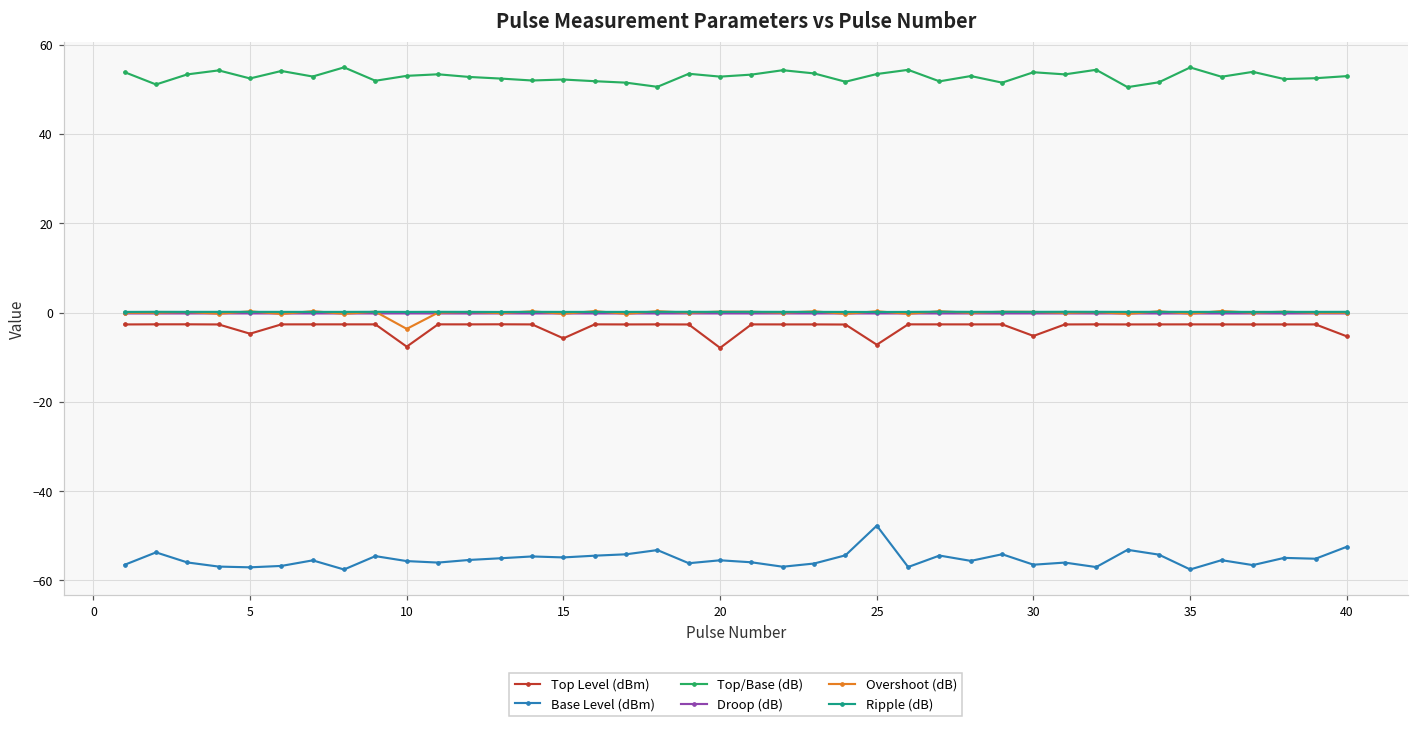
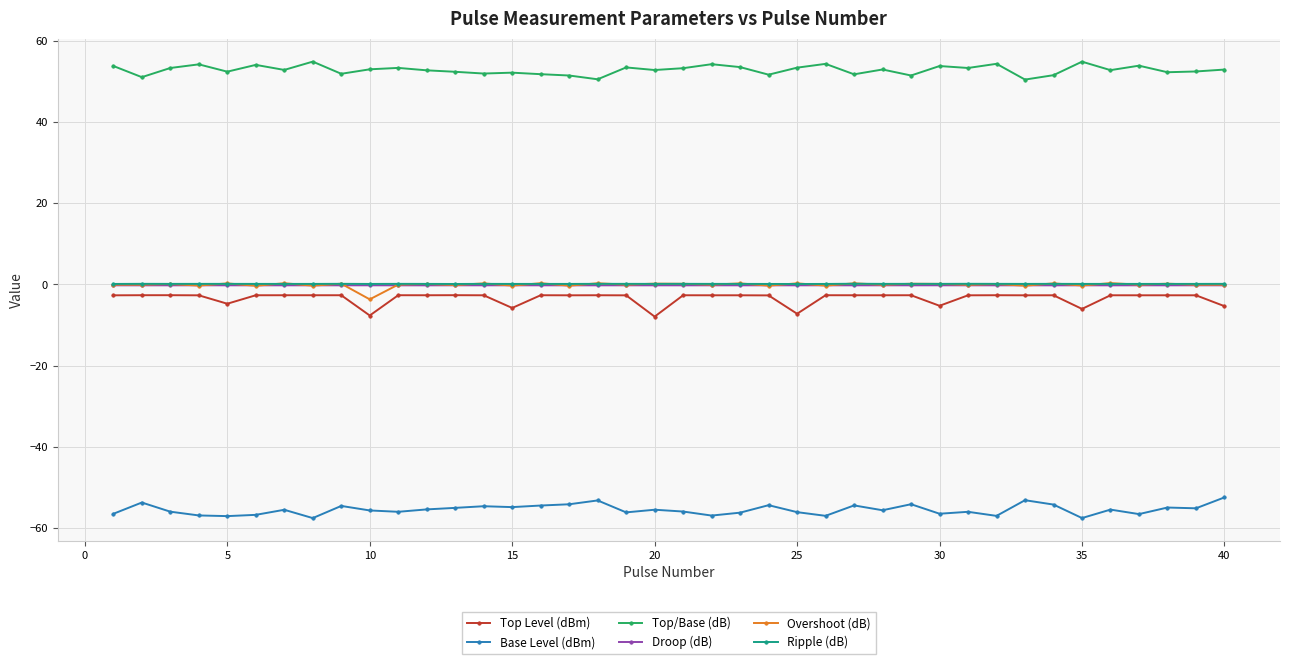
Base Level (dBm), 25: -48 -> -56
Top Level (dBm), 35: -3 -> -6
